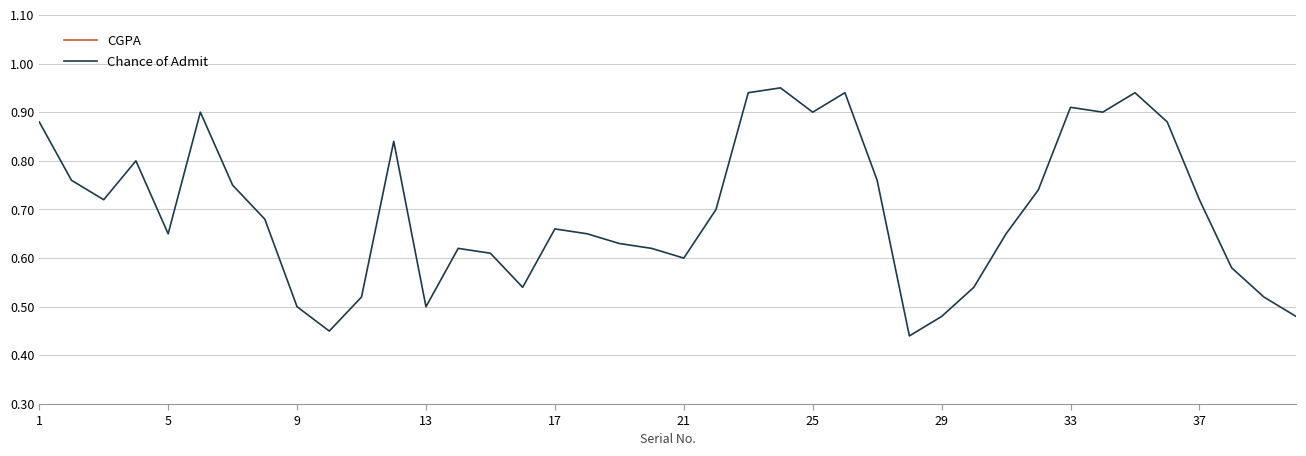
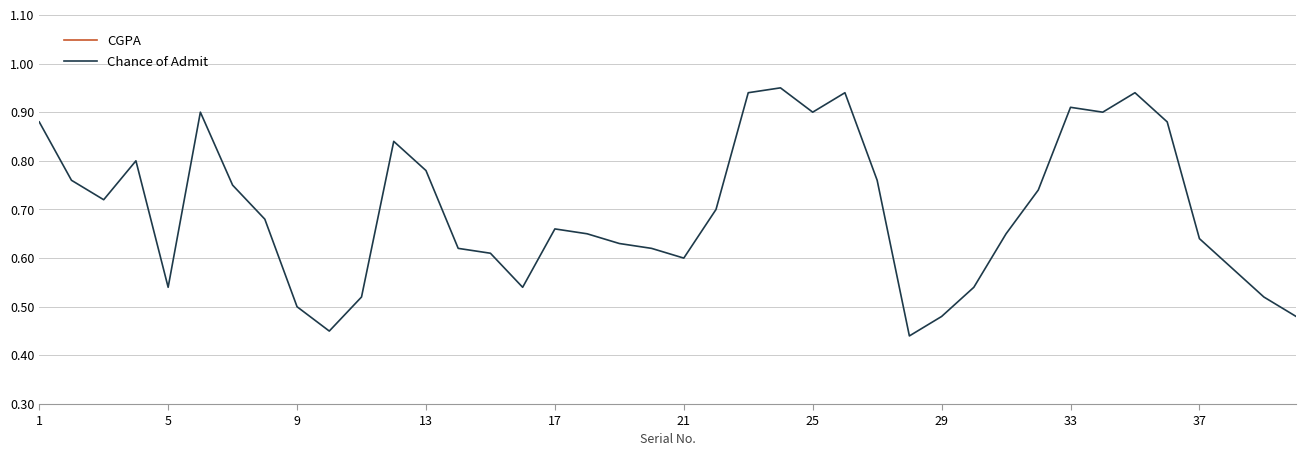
Chance of Admit, 5: 0.65 -> 0.54
Chance of Admit, 13: 0.50 -> 0.78
Chance of Admit, 37: 0.72 -> 0.64
